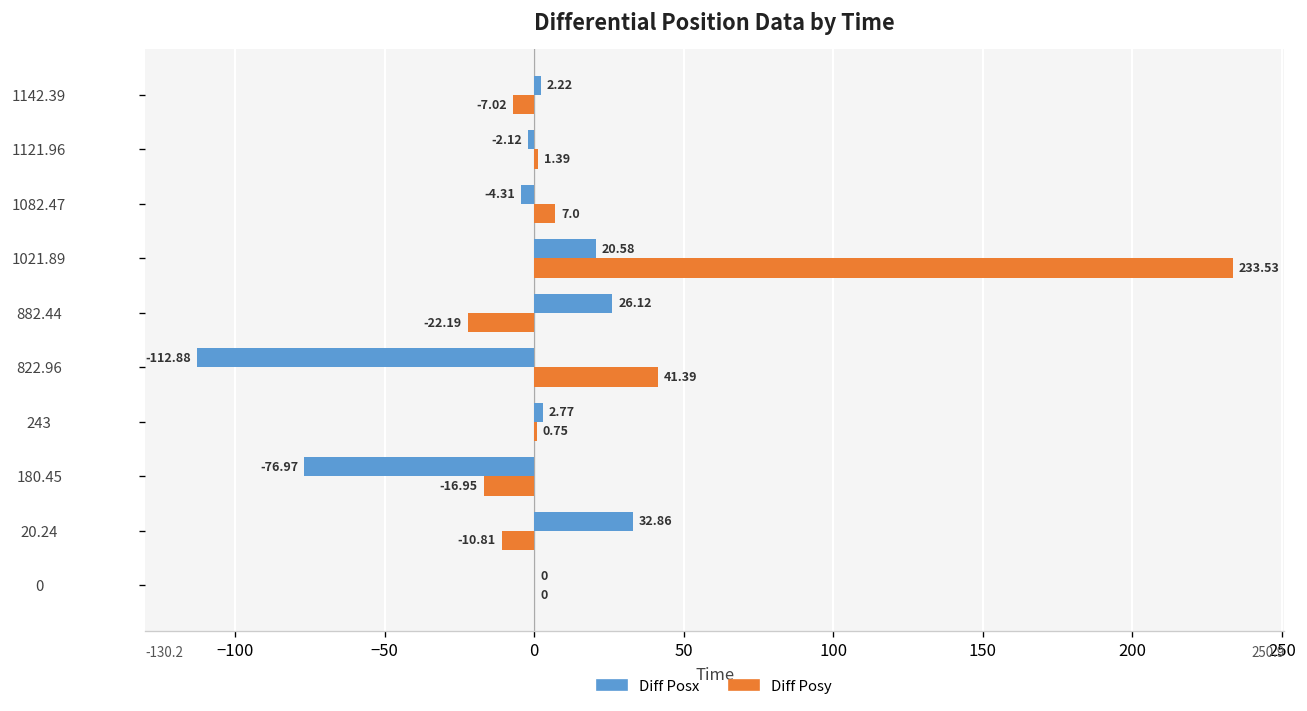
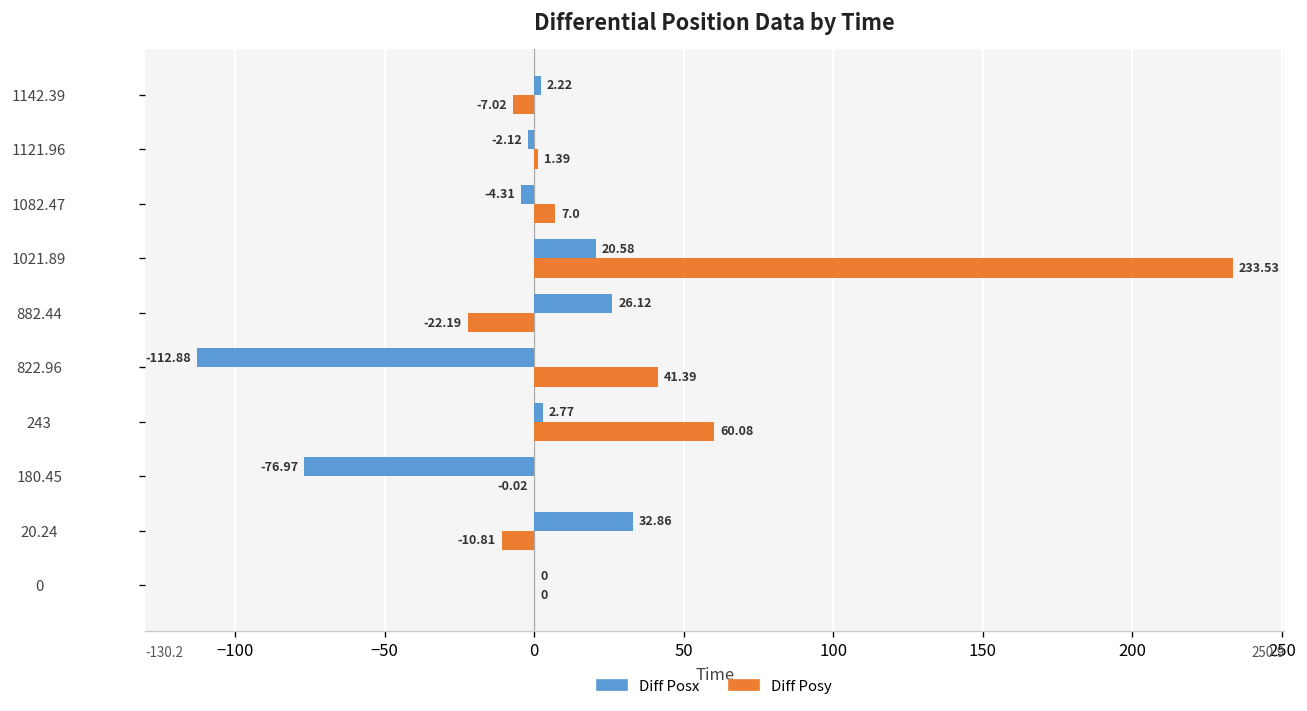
Diff Posy, 243: 0.75 -> 60.08
Diff Posy, 180.45: -16.95 -> -0.02
